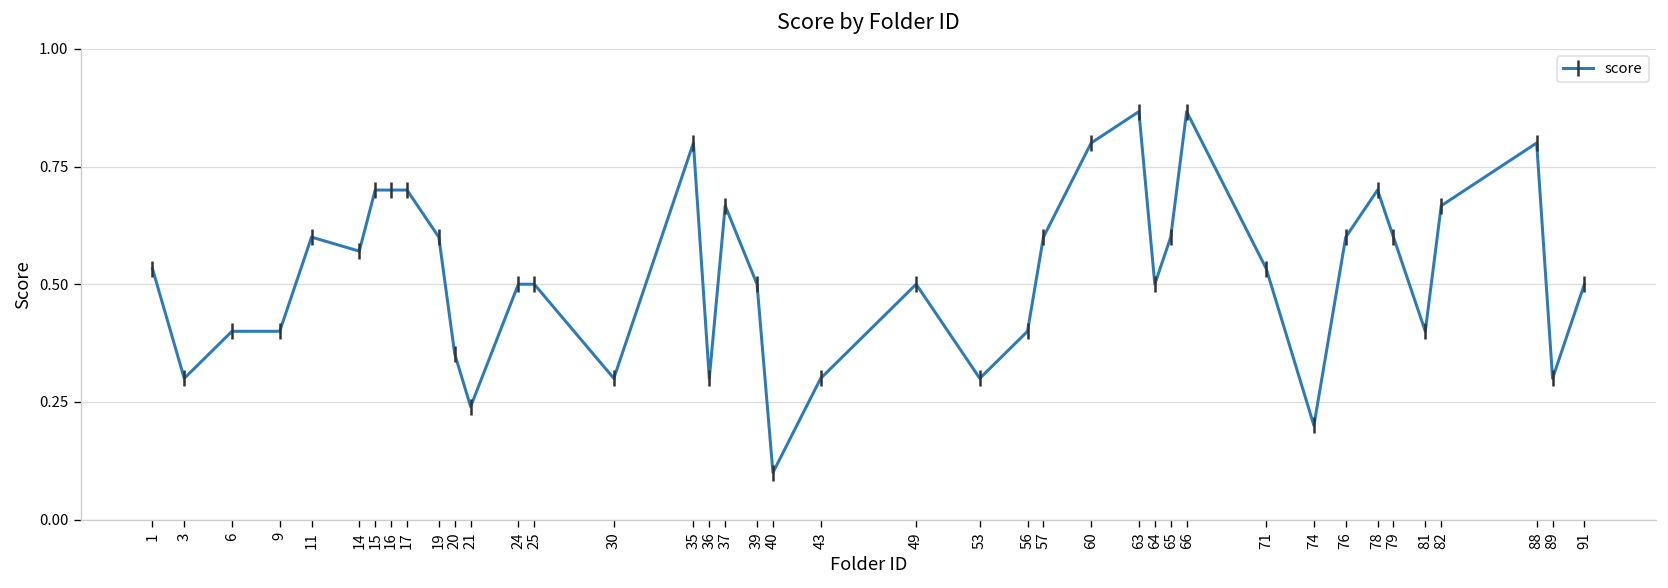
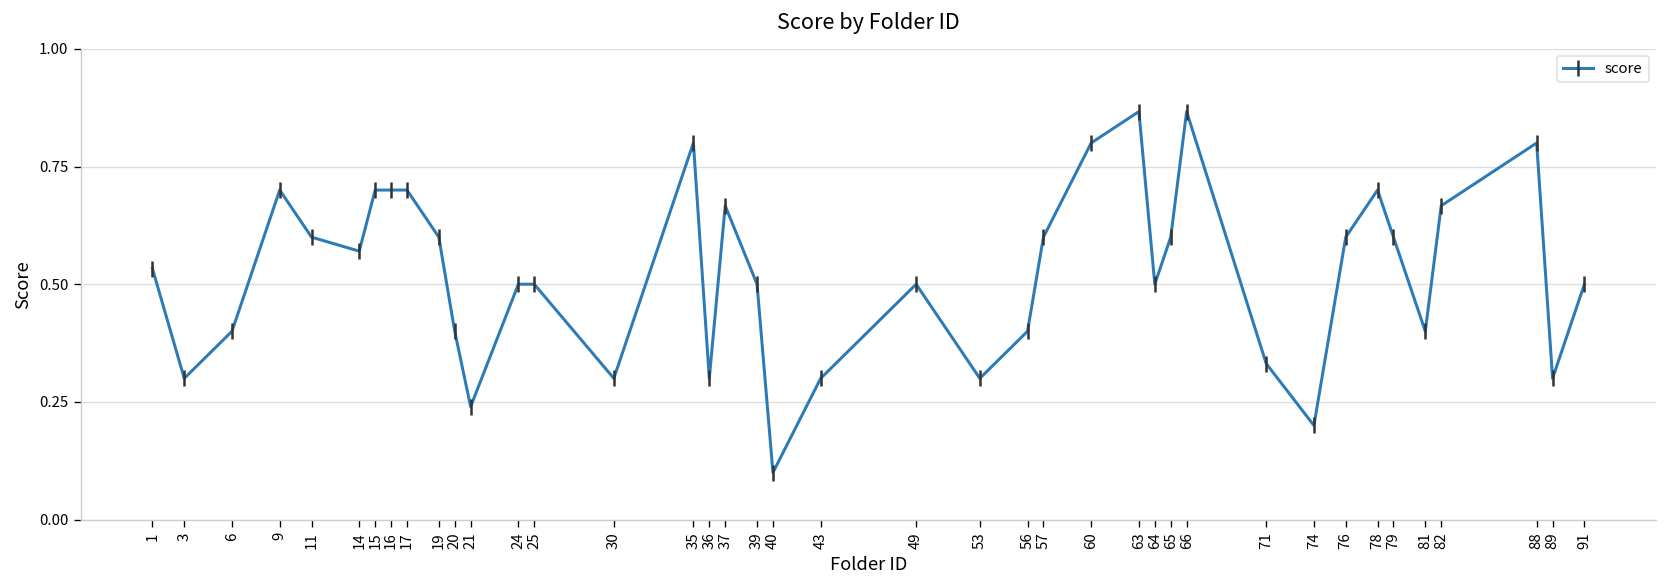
9: 0.4 -> 0.7
20: 0.35 -> 0.40
71: 0.53 -> 0.33
